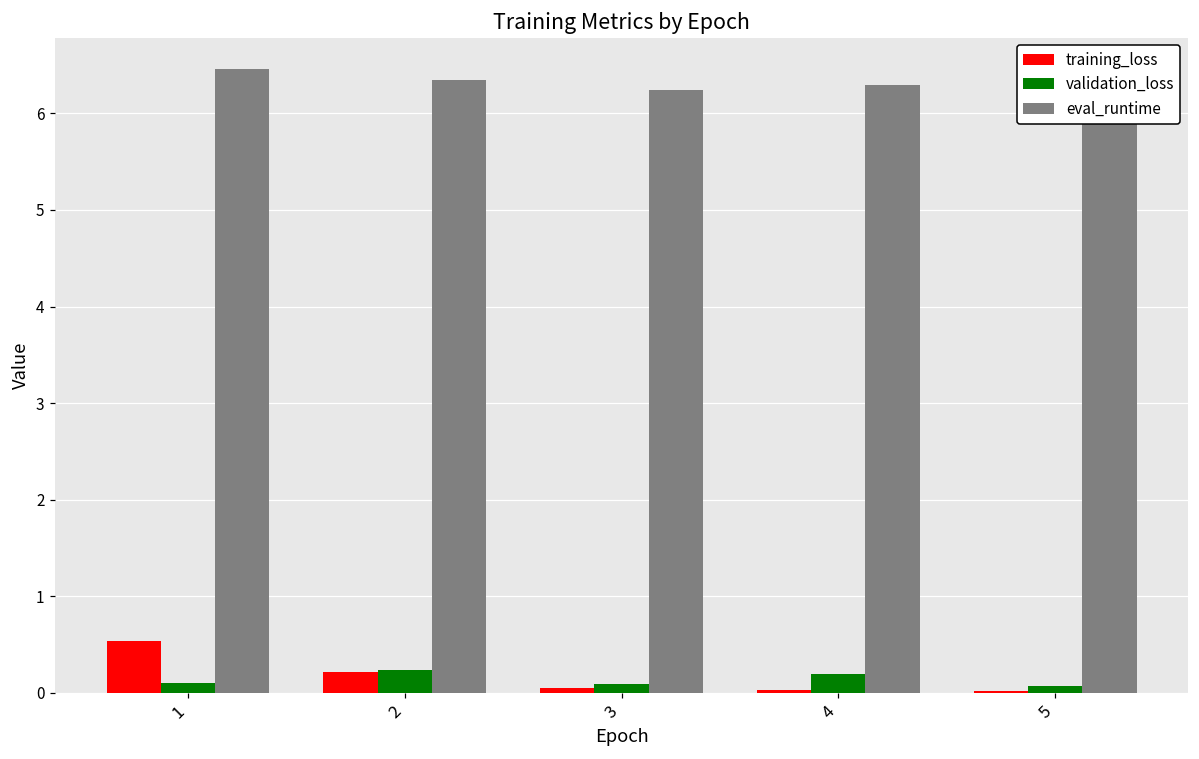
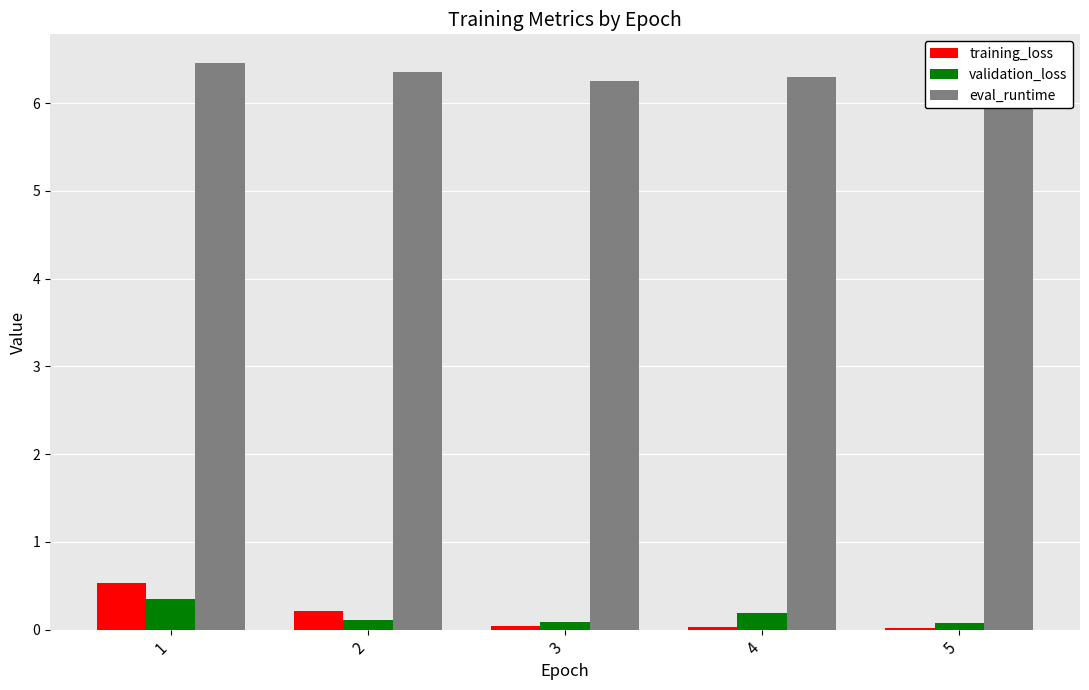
validation_loss, 1: 0.1 -> 0.3
validation_loss, 2: 0.2 -> 0.1
